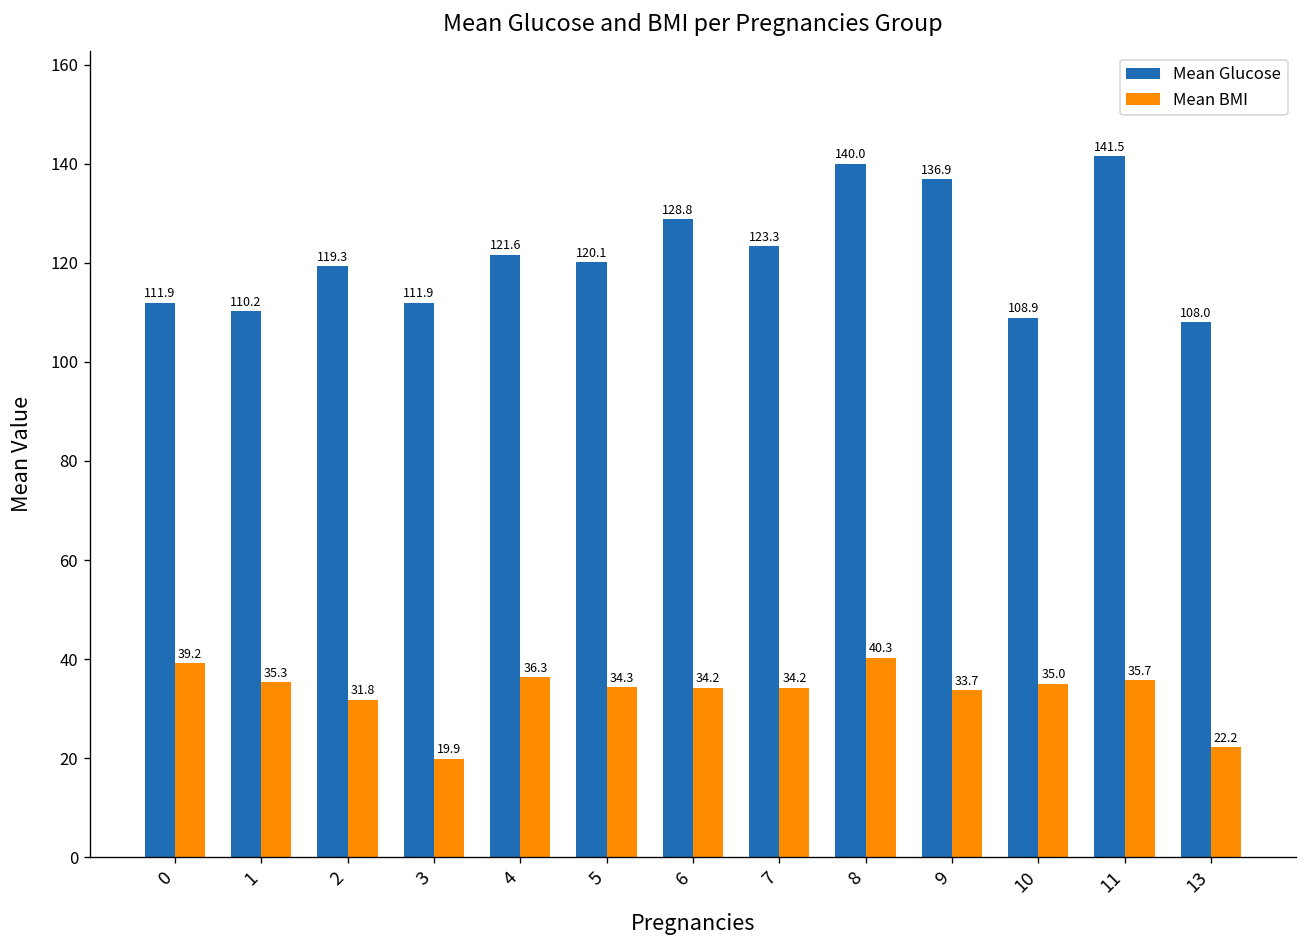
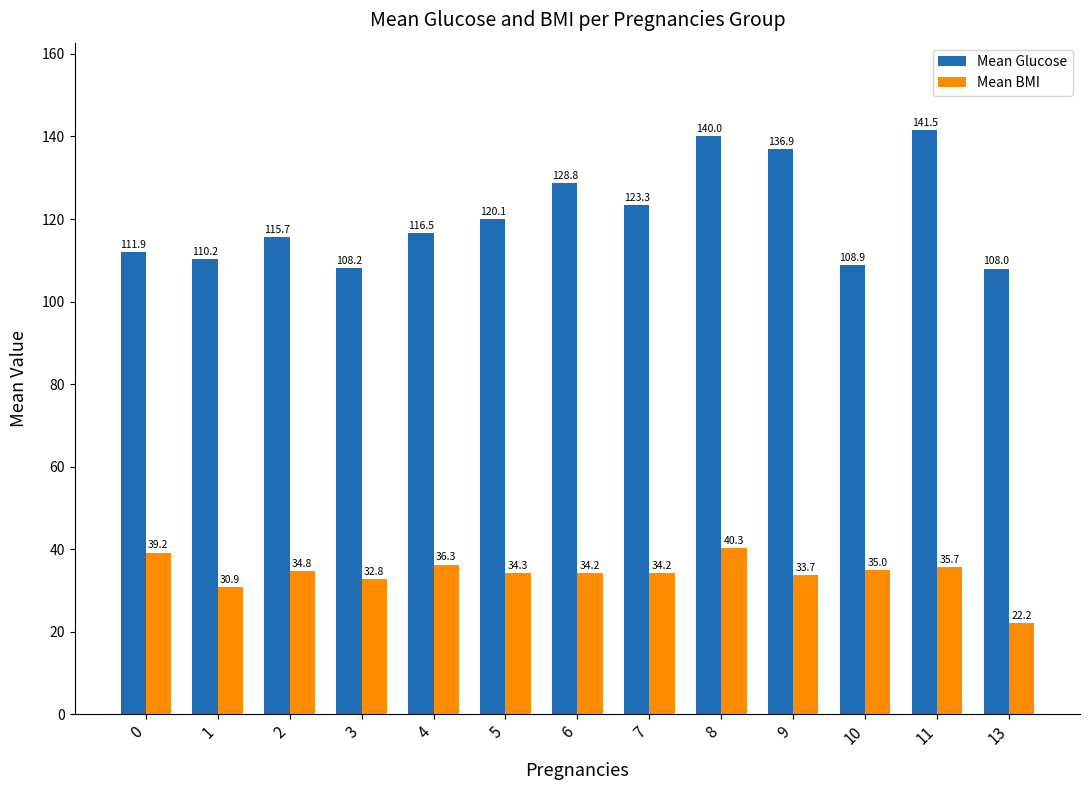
Mean BMI, 1: 35.3 -> 30.9
Mean Glucose, 2: 119.3 -> 115.7
Mean BMI, 2: 31.8 -> 34.8
Mean Glucose, 3: 111.9 -> 108.2
Mean BMI, 3: 19.9 -> 32.8
Mean Glucose, 4: 121.6 -> 116.5
